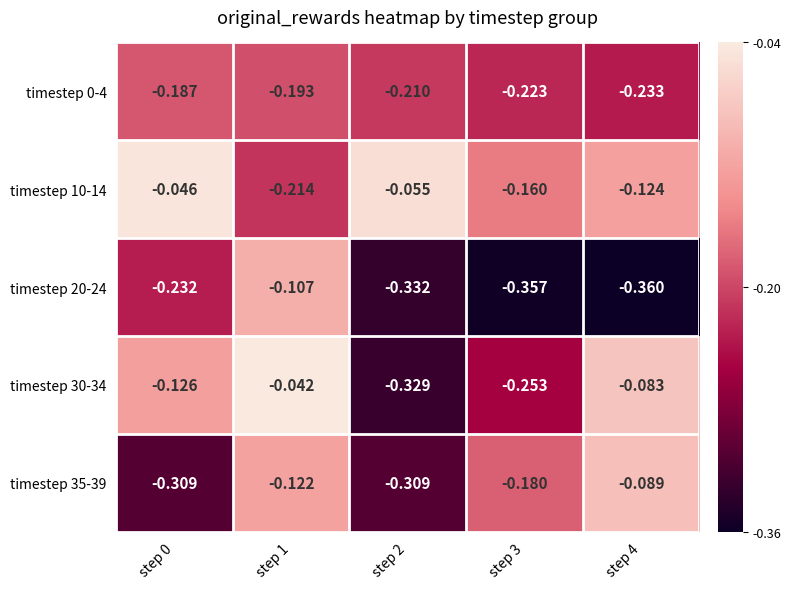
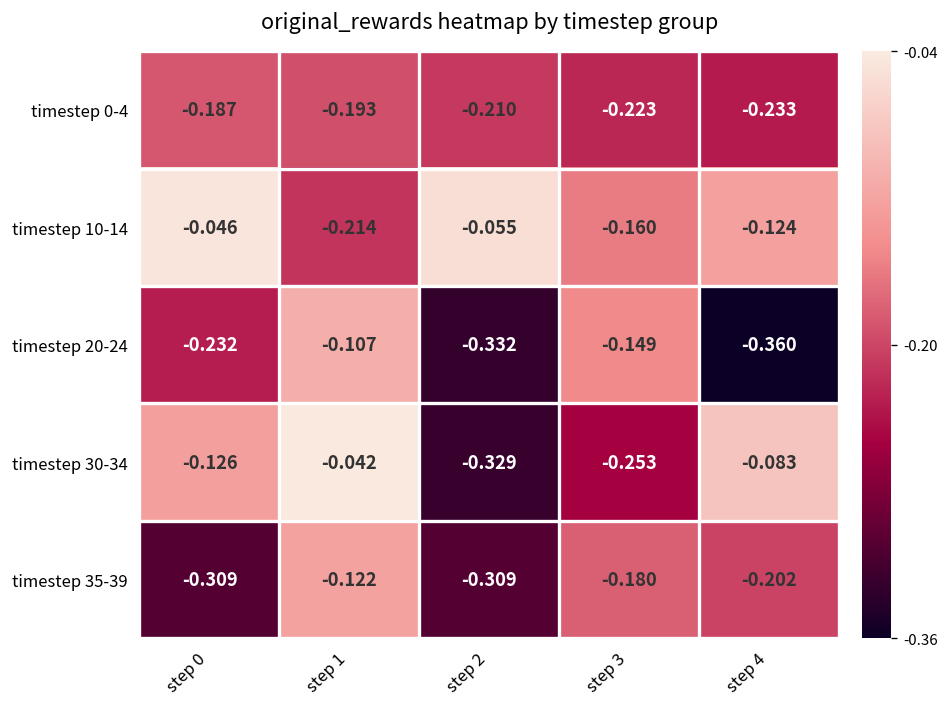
timestep 20-24, step 3: -0.357 -> -0.149
timestep 35-39, step 4: -0.089 -> -0.202
